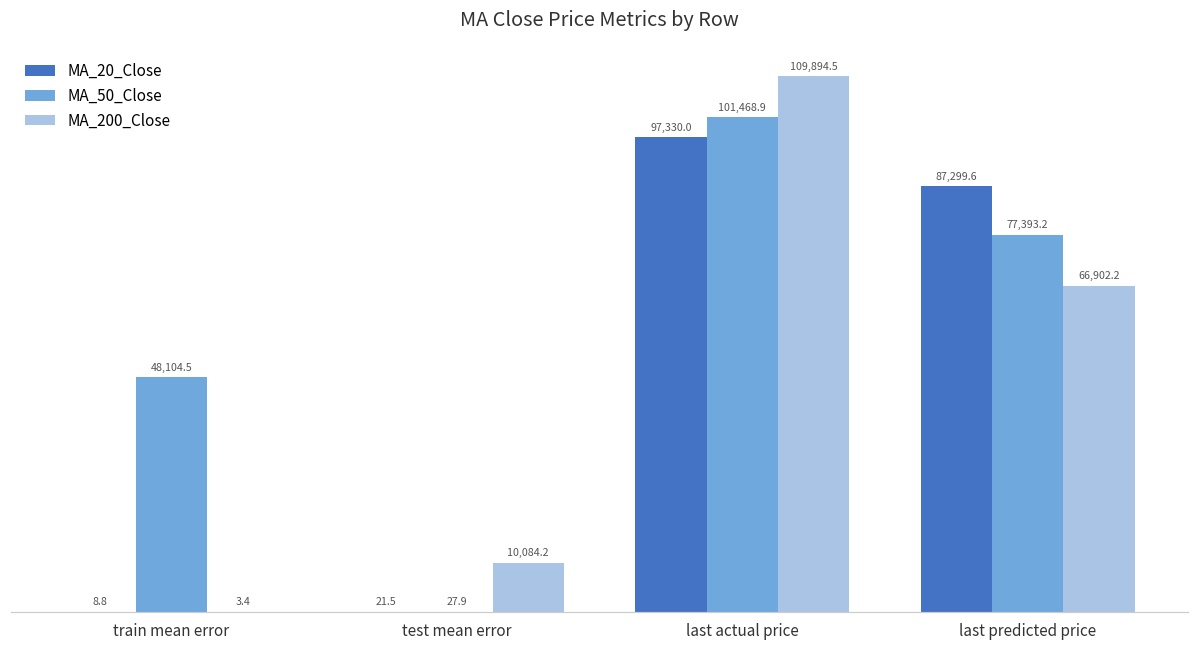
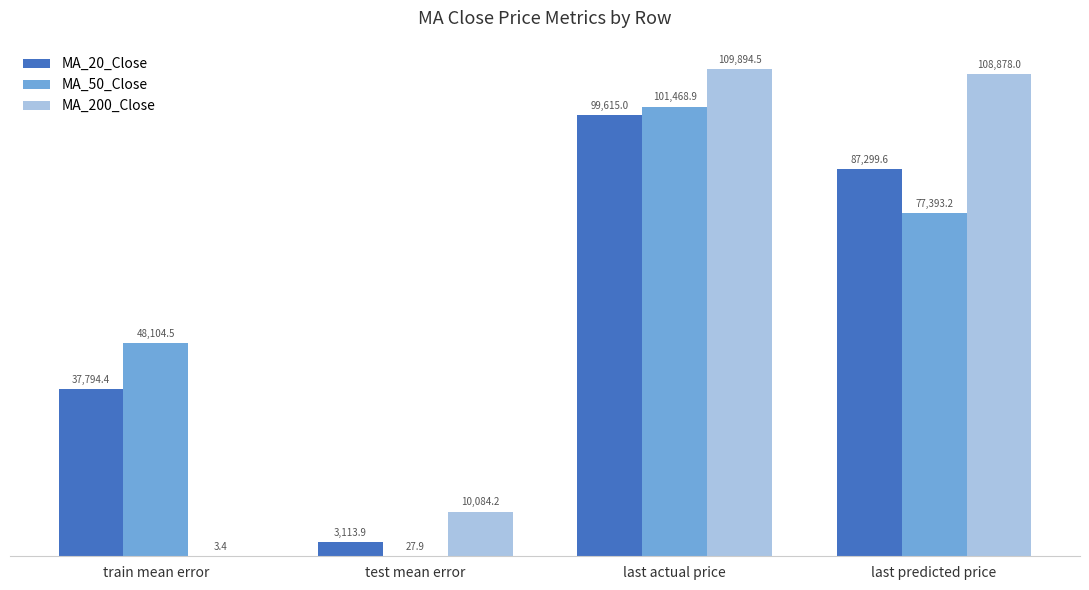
MA_20_Close, train mean error: 8.8 -> 37,794.4
MA_20_Close, test mean error: 21.5 -> 3,113.9
MA_20_Close, last actual price: 97,330.0 -> 99,615.0
MA_200_Close, last predicted price: 66,902.2 -> 108,878.0
